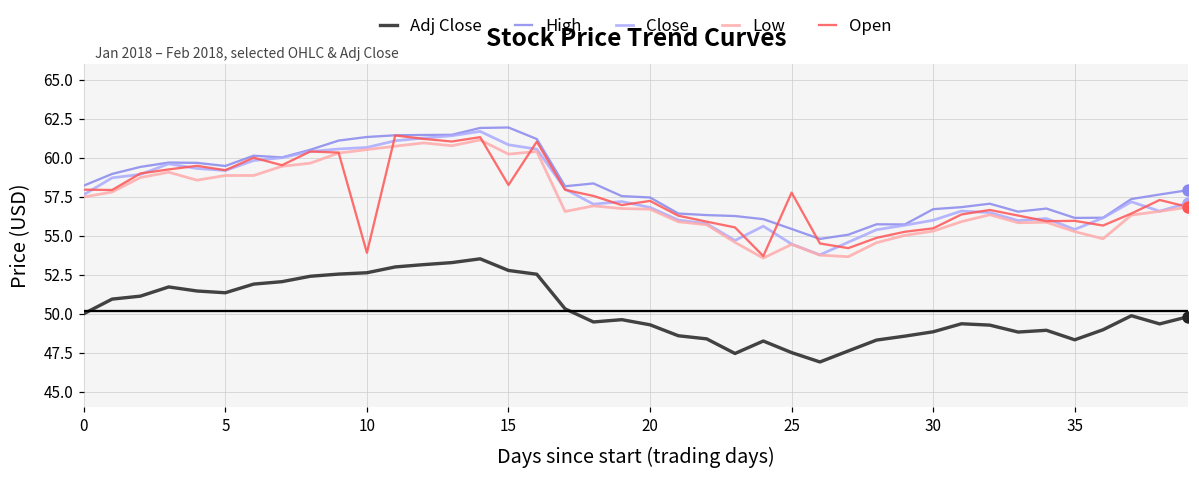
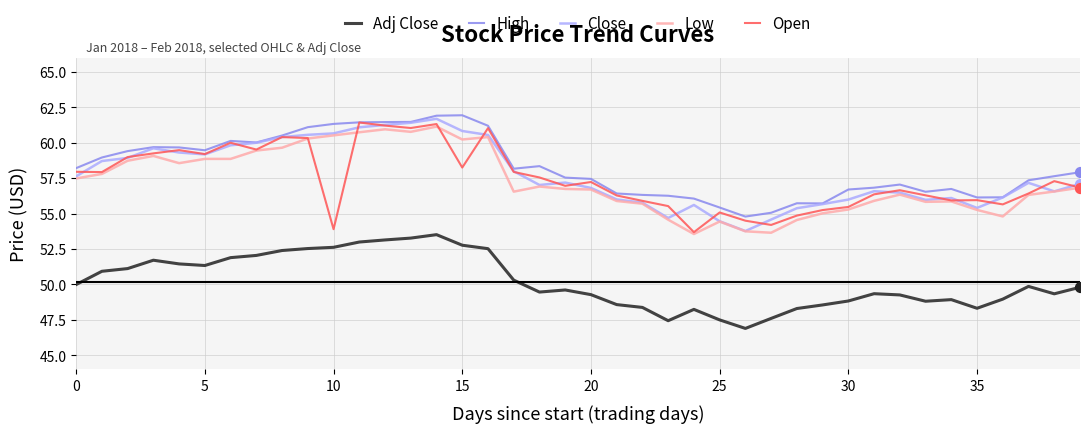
Open, 25: 57.8 -> 55.1
